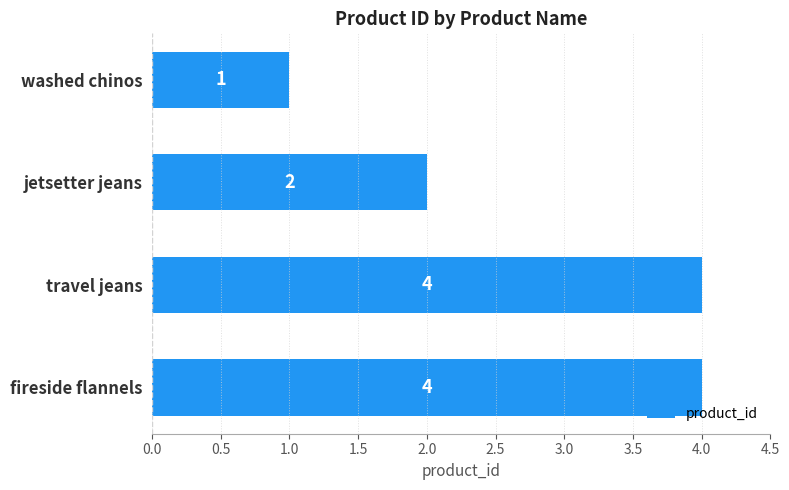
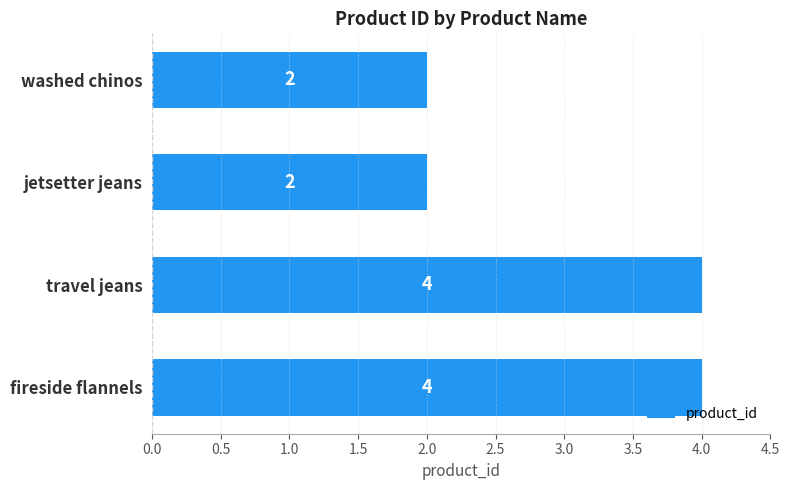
washed chinos: 1 -> 2
